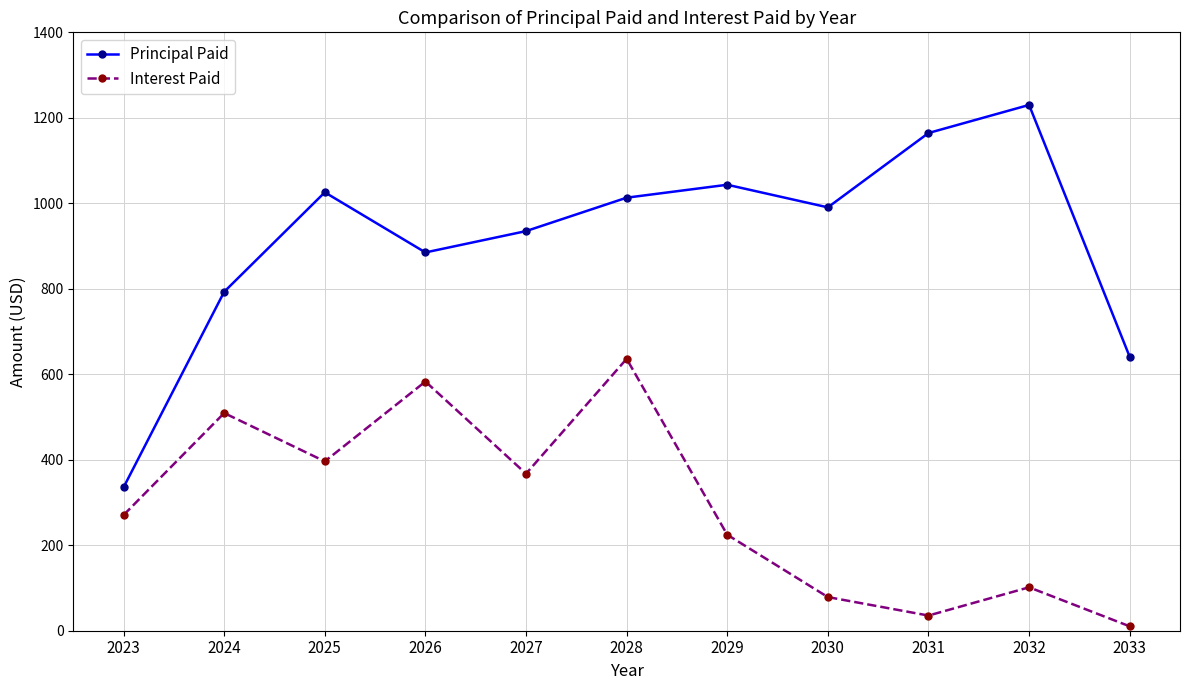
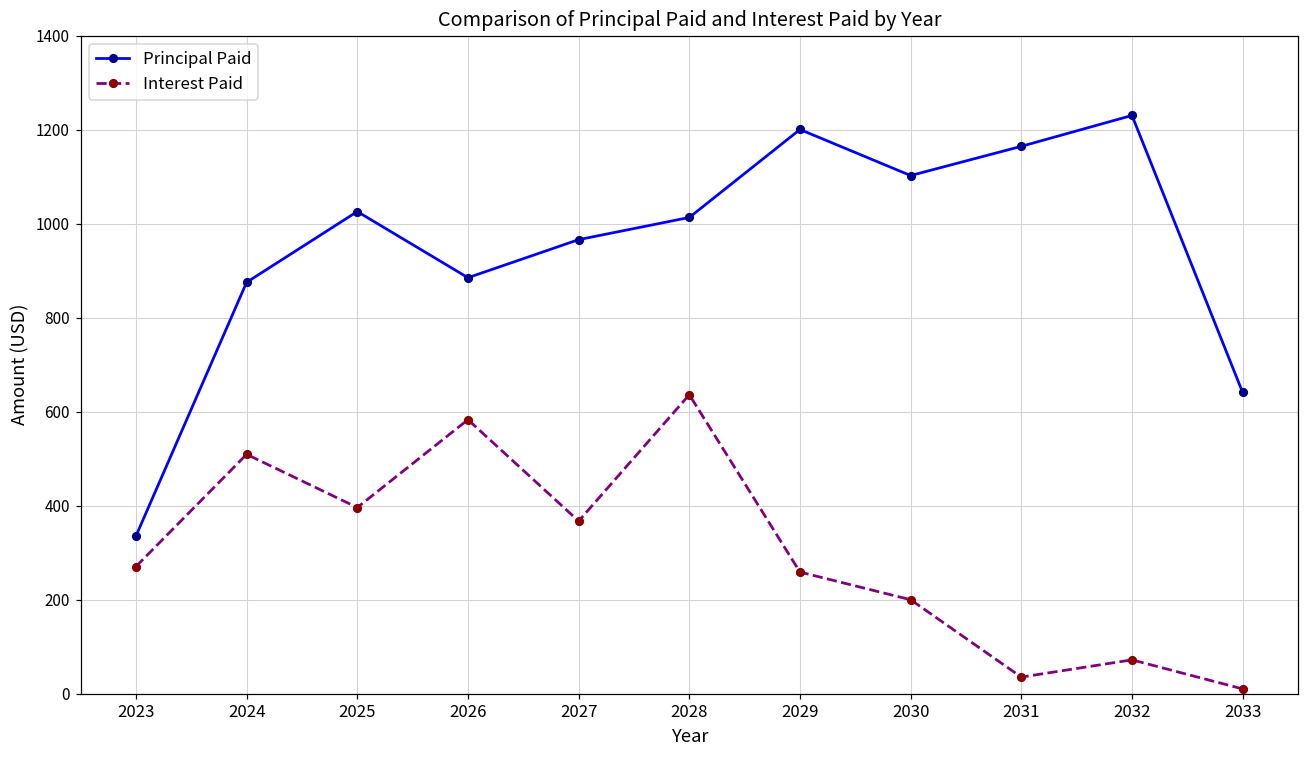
Principal Paid, 2024: 790 -> 880
Principal Paid, 2027: 930 -> 970
Principal Paid, 2029: 1040 -> 1200
Interest Paid, 2029: 220 -> 260
Principal Paid, 2030: 990 -> 1100
Interest Paid, 2030: 80 -> 200
Interest Paid, 2032: 100 -> 70
